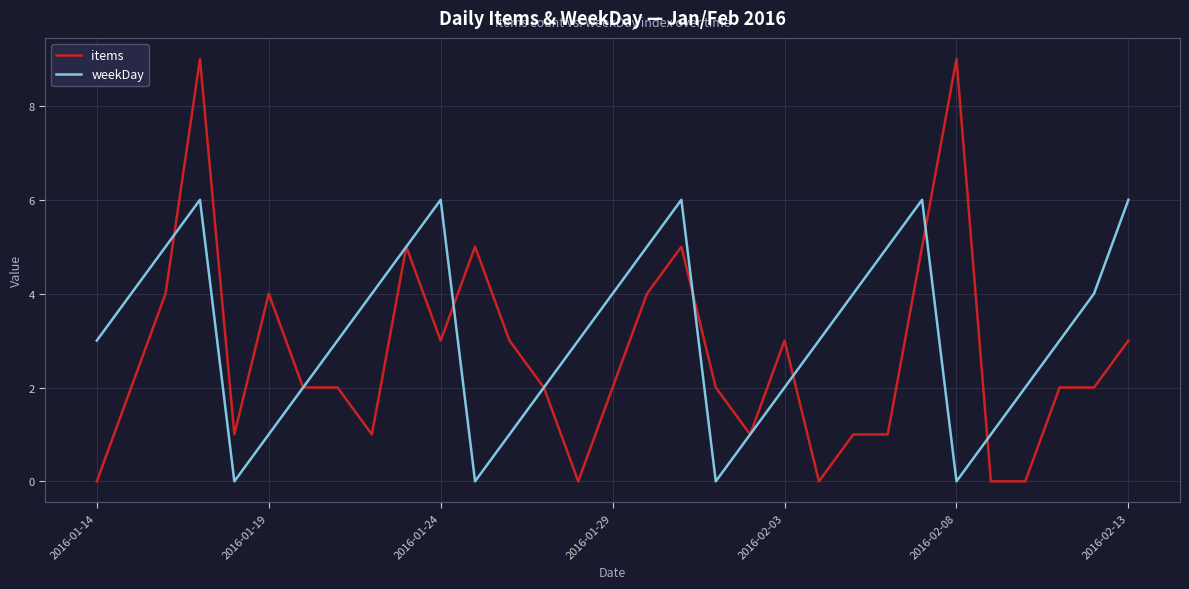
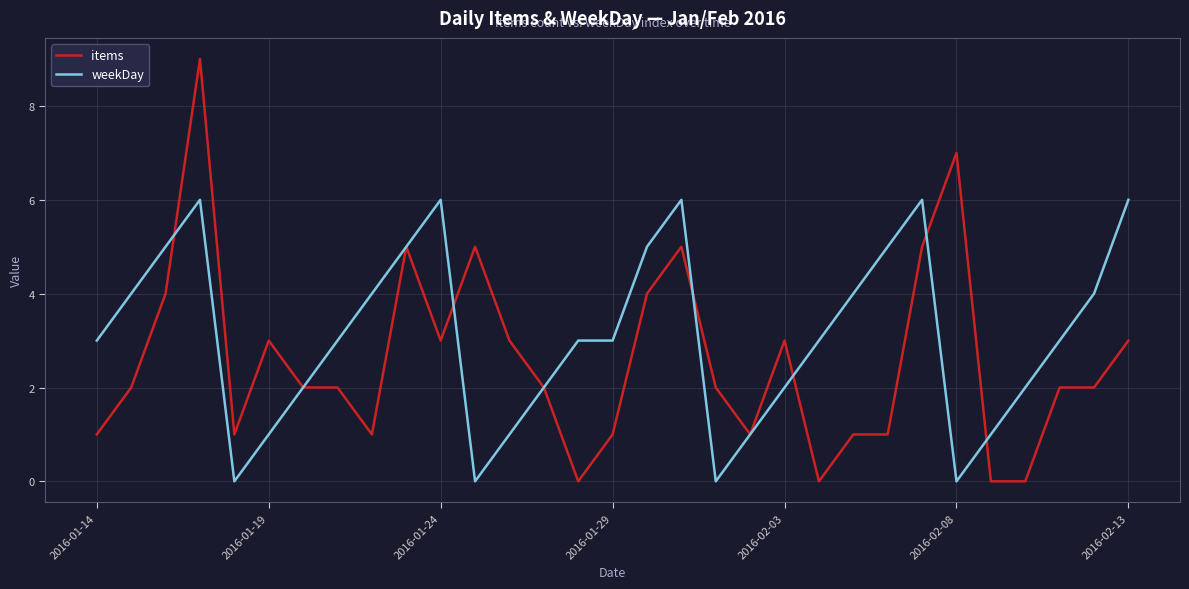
items, 2016-01-14: 0 -> 1
items, 2016-01-19: 4 -> 3
items, 2016-01-29: 2 -> 1
weekDay, 2016-01-29: 4 -> 3
items, 2016-02-08: 9 -> 7
